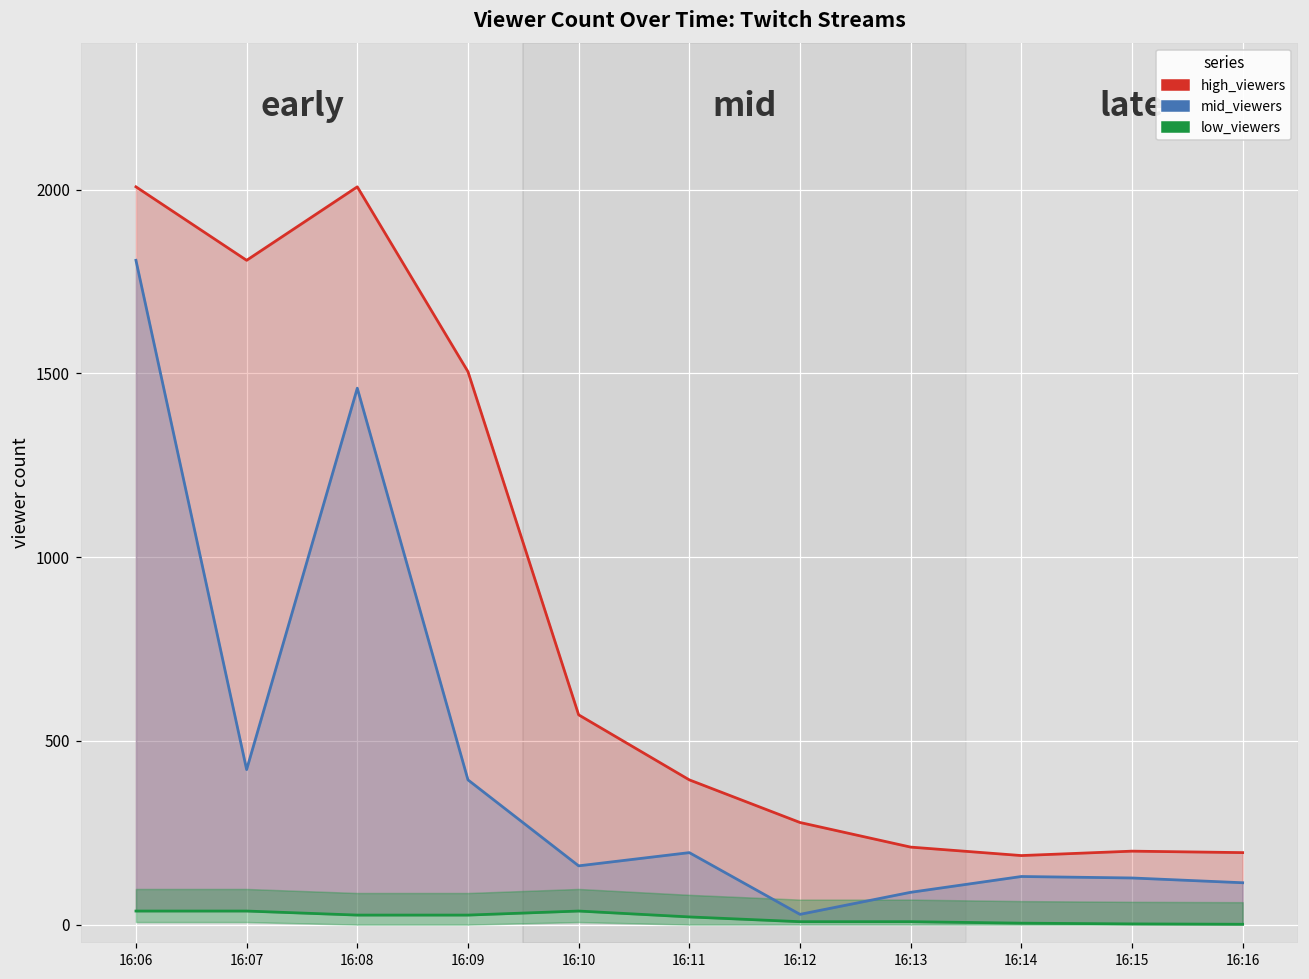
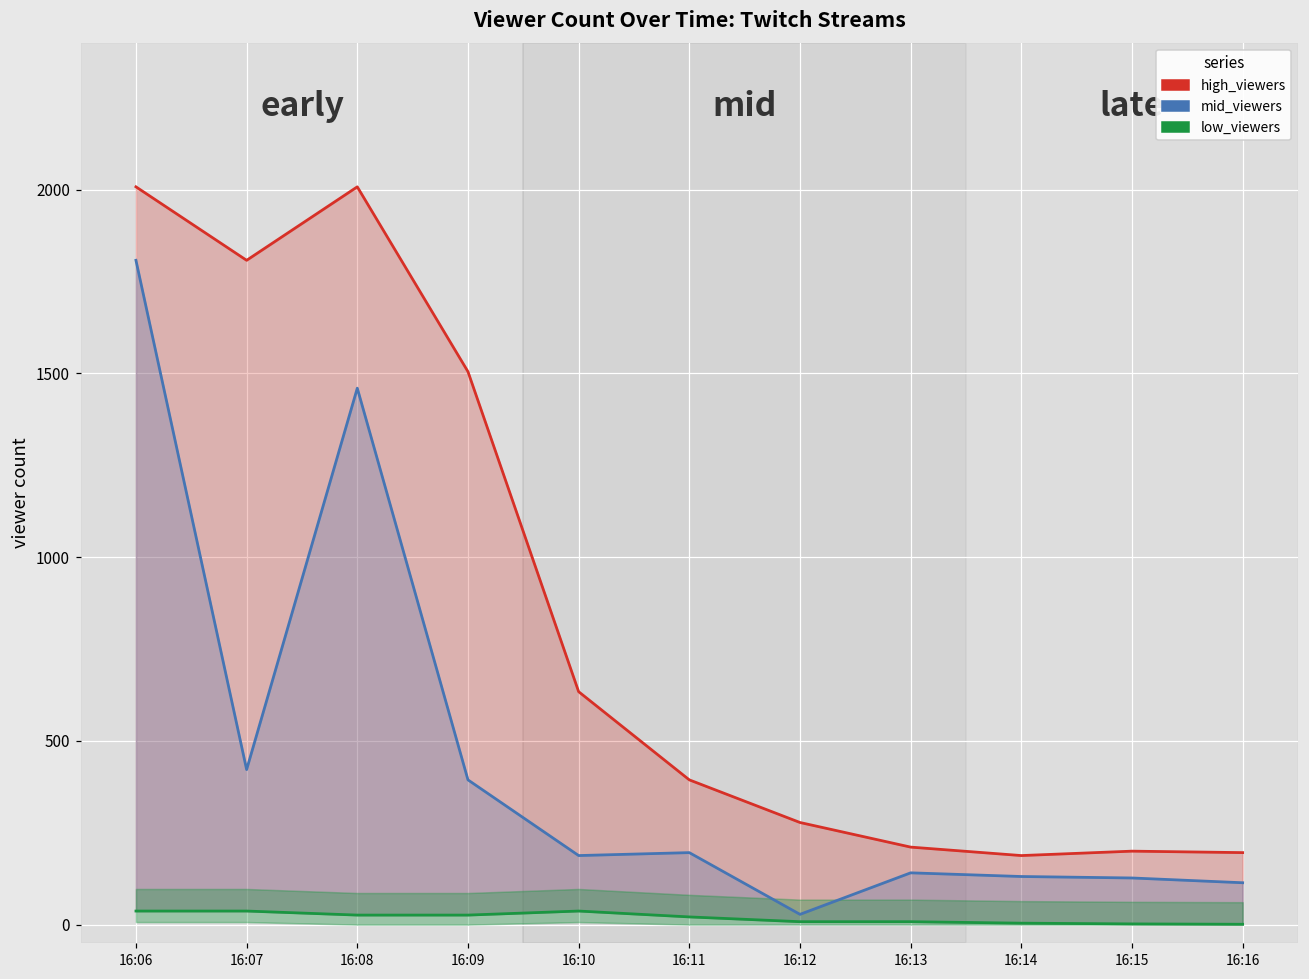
high_viewers, 16:10: 570 -> 630
mid_viewers, 16:10: 160 -> 190
mid_viewers, 16:13: 90 -> 140
